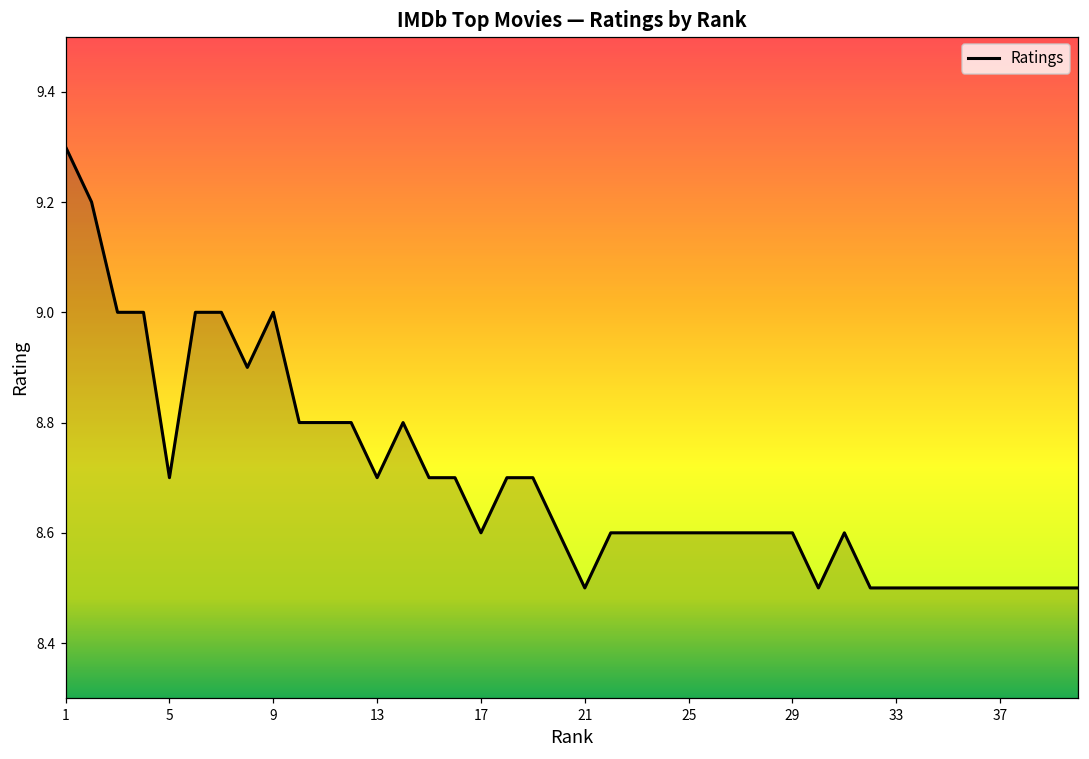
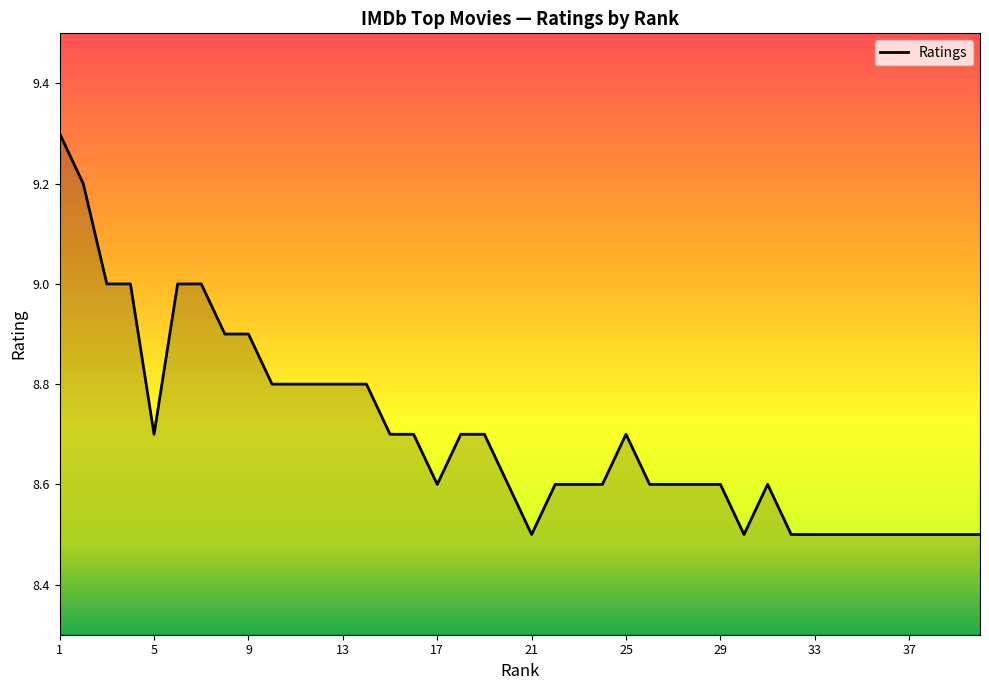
9: 9.0 -> 8.9
13: 8.7 -> 8.8
25: 8.6 -> 8.7
